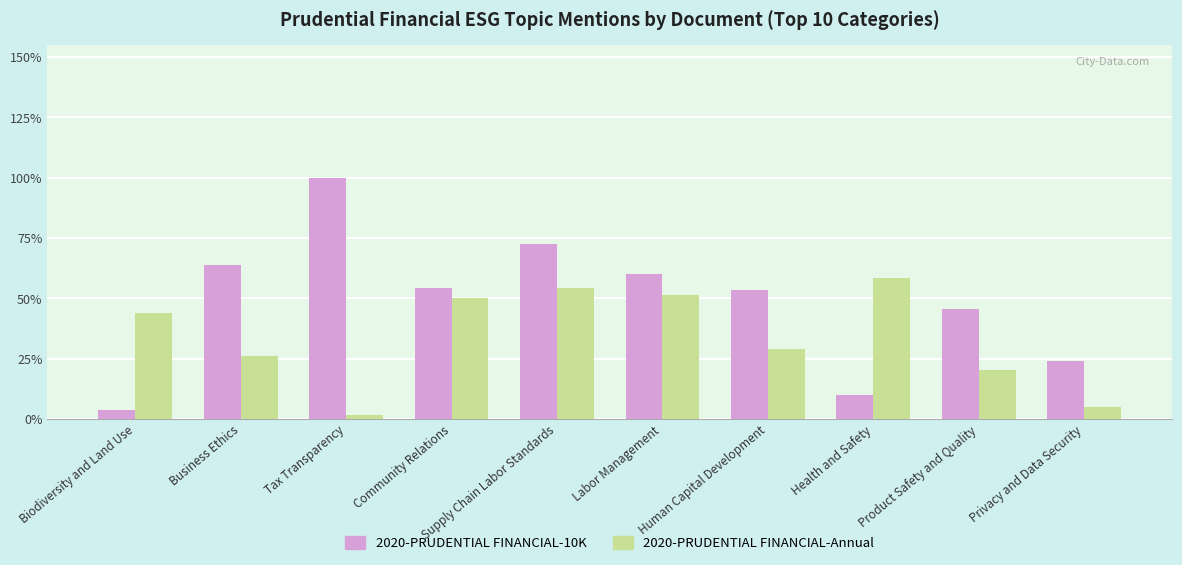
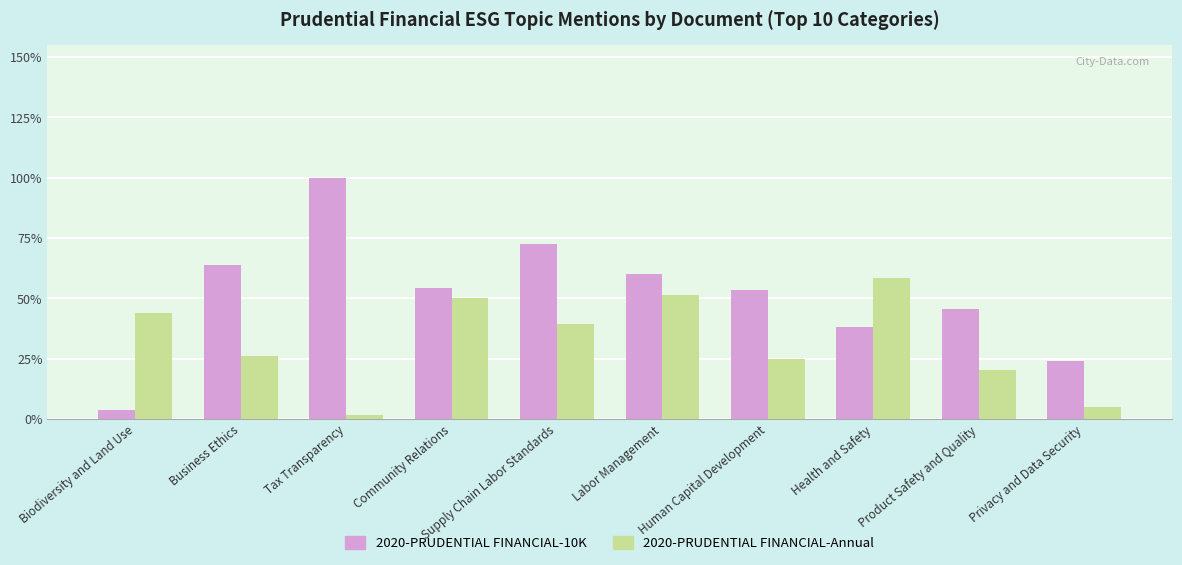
2020-PRUDENTIAL FINANCIAL-Annual, Supply Chain Labor Standards: 54% -> 39%
2020-PRUDENTIAL FINANCIAL-Annual, Human Capital Development: 29% -> 25%
2020-PRUDENTIAL FINANCIAL-10K, Health and Safety: 10% -> 38%
